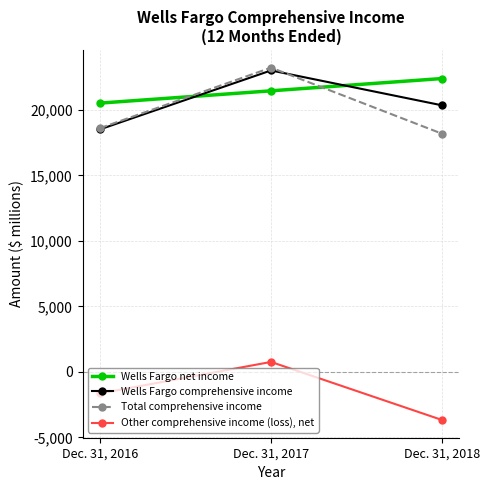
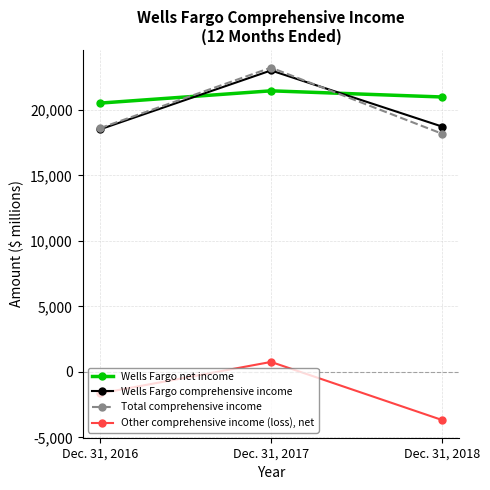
Wells Fargo net income, Dec. 31, 2018: 22,400 -> 21,000
Wells Fargo comprehensive income, Dec. 31, 2018: 20,300 -> 18,700
